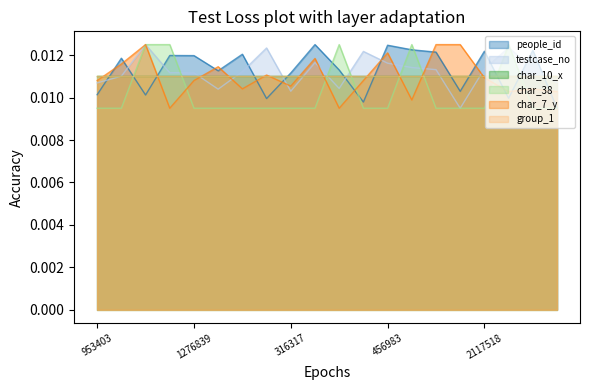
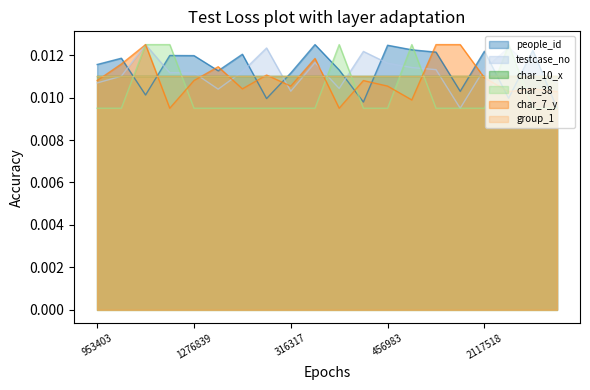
people_id, 953403: 0.0101 -> 0.0116
char_7_y, 456983: 0.0121 -> 0.0105
